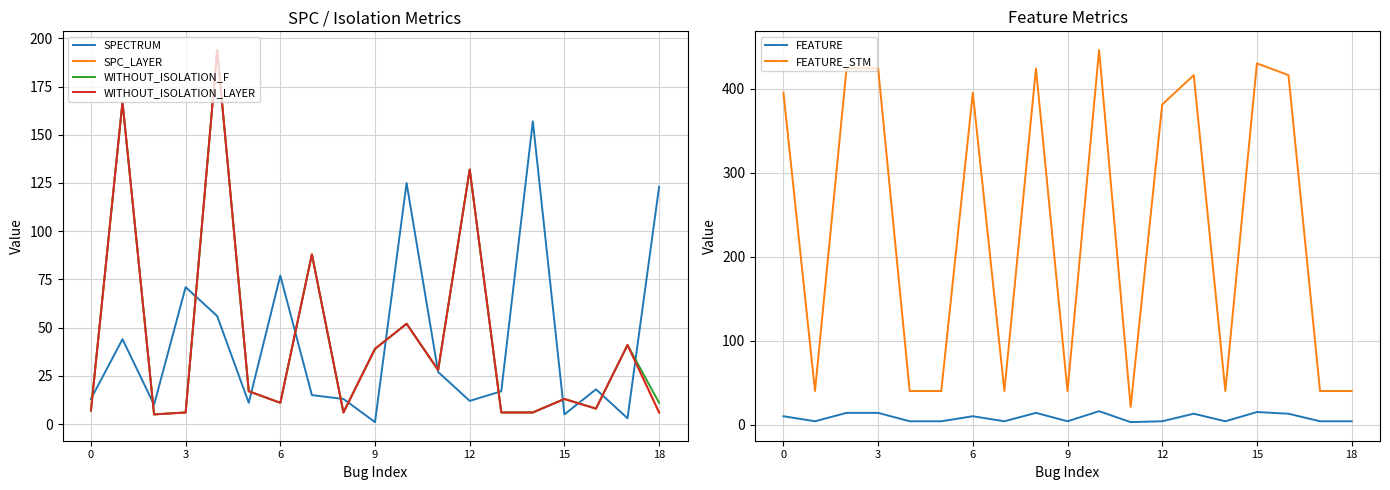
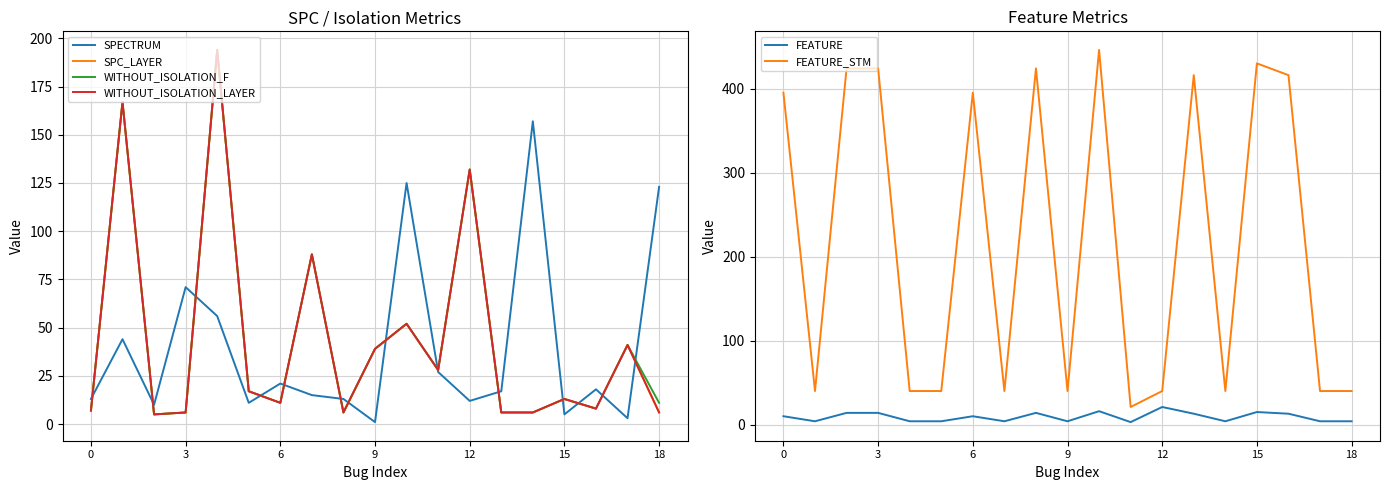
SPC / Isolation Metrics, SPECTRUM, 6: 77 -> 21
Feature Metrics, FEATURE, 12: 0 -> 20
Feature Metrics, FEATURE_STM, 12: 380 -> 40
